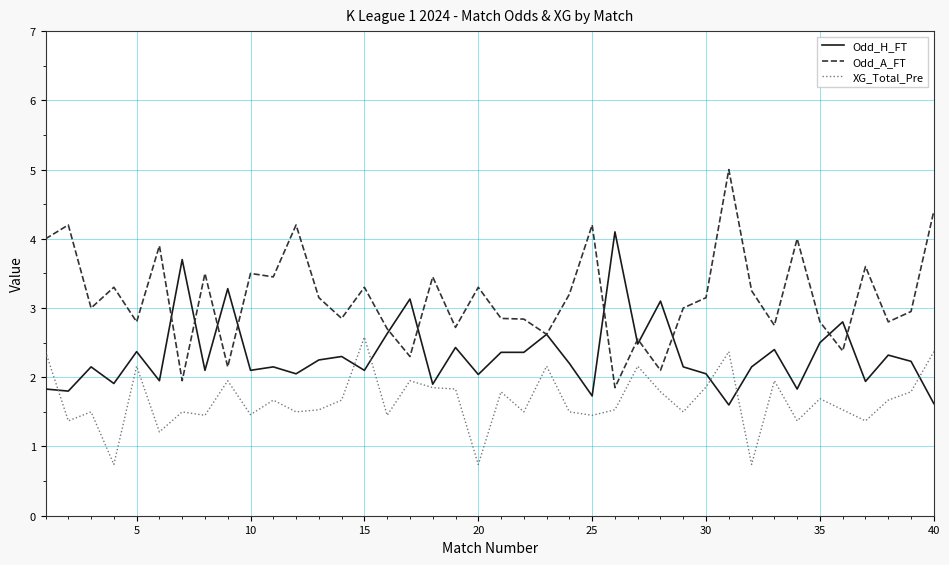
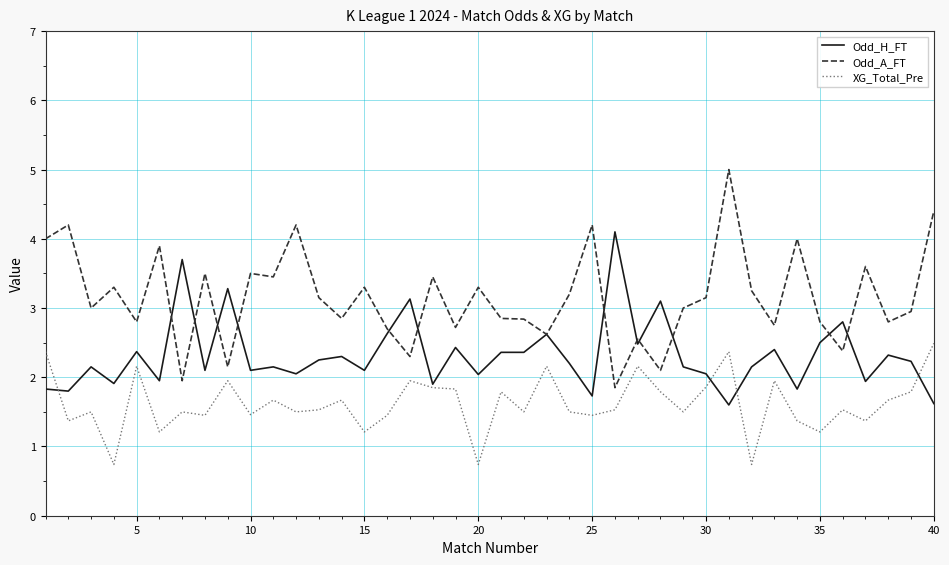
XG_Total_Pre, 15: 2.6 -> 1.2
XG_Total_Pre, 35: 1.7 -> 1.2
XG_Total_Pre, 40: 2.4 -> 2.5
